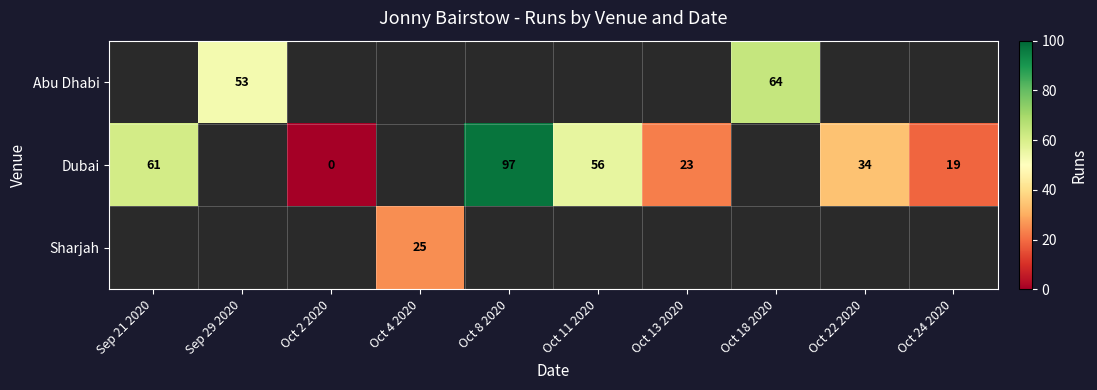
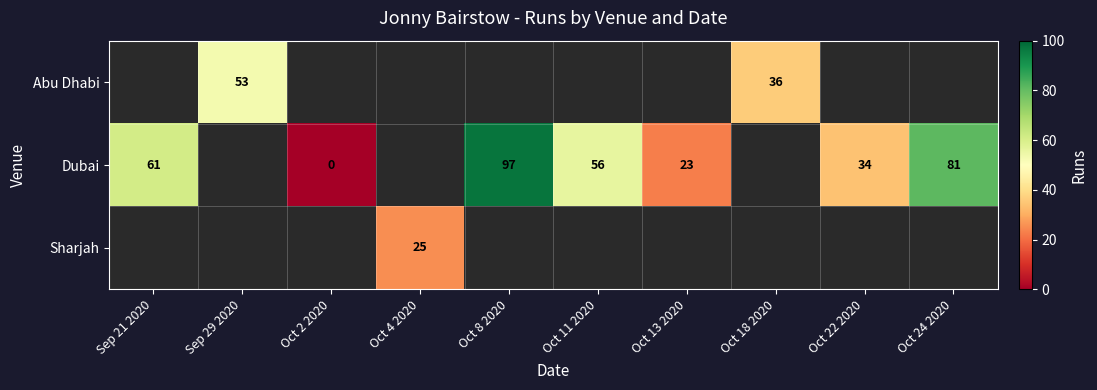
Abu Dhabi, Oct 18 2020: 64 -> 36
Dubai, Oct 24 2020: 19 -> 81
